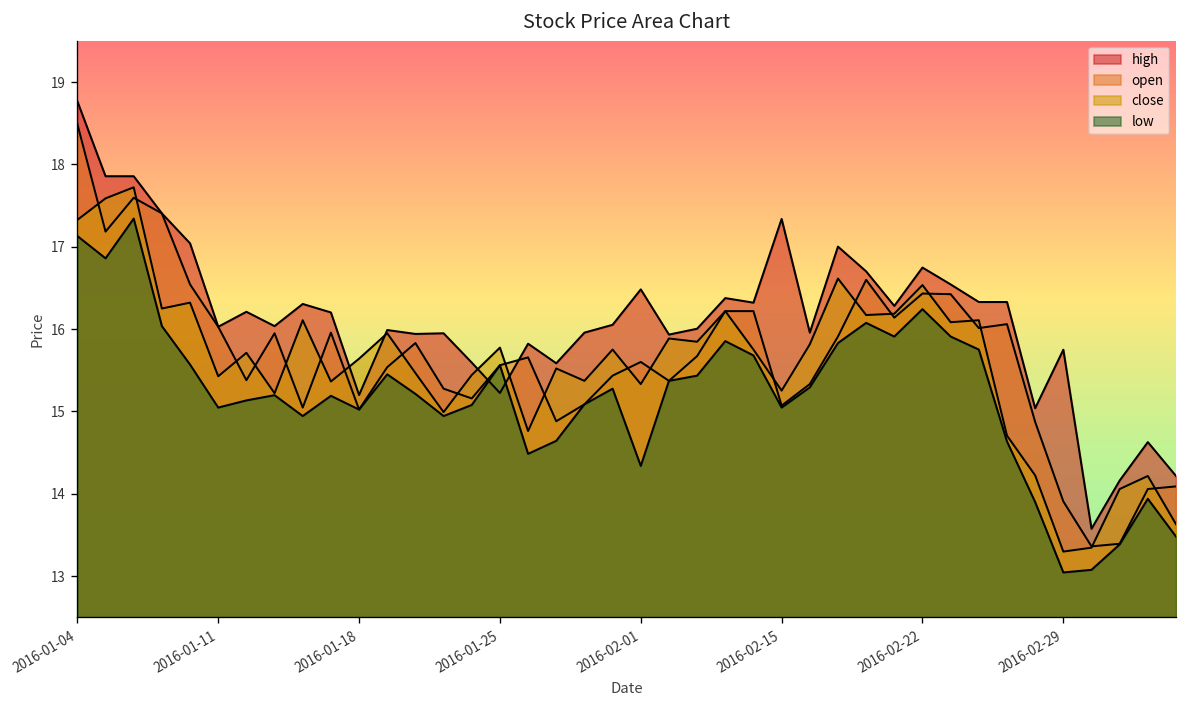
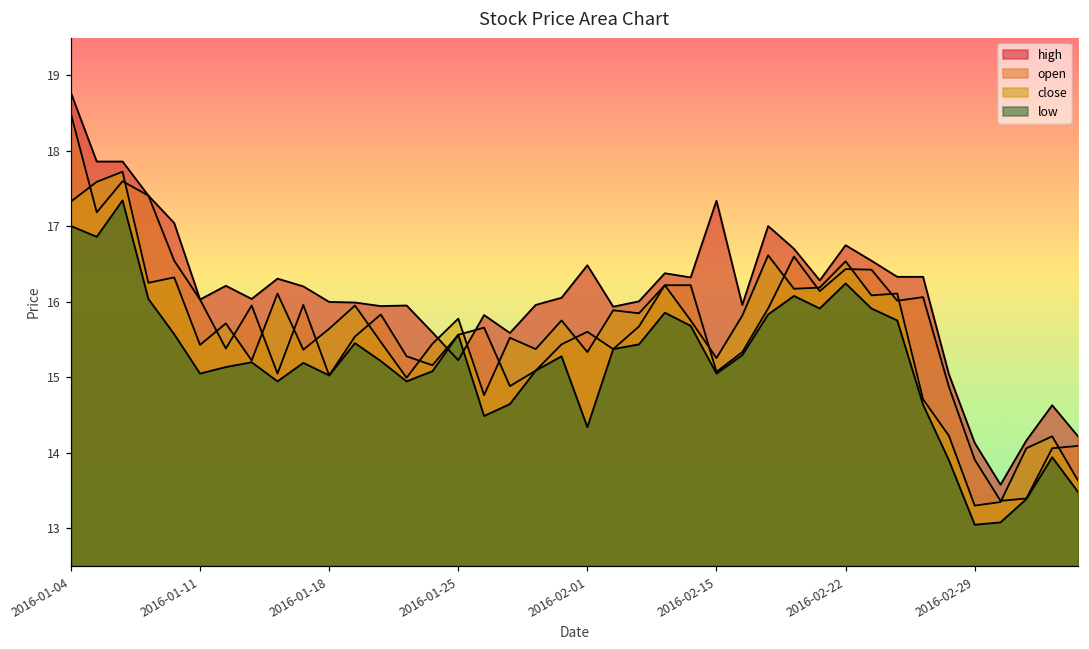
low, 2016-01-04: 17.1 -> 17.0
high, 2016-01-18: 15.2 -> 16.0
high, 2016-02-29: 15.7 -> 14.1
